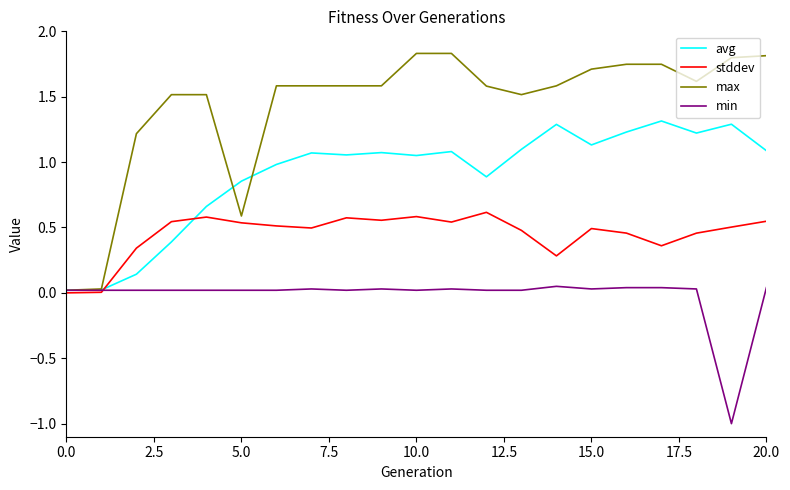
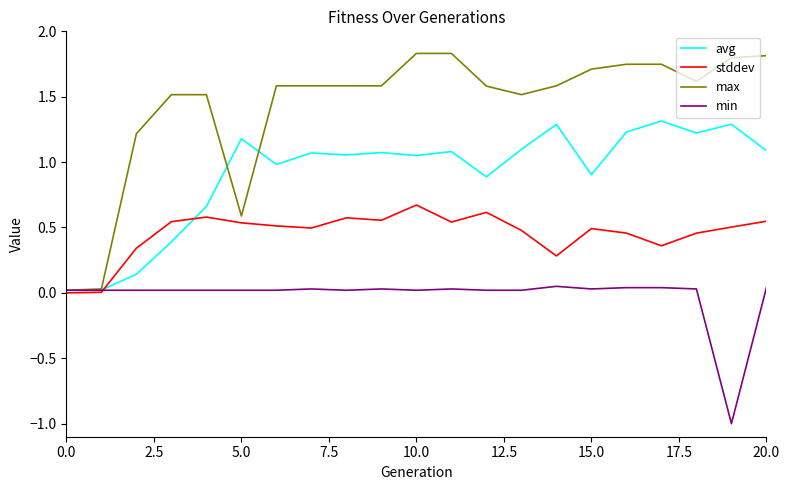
avg, 5.0: 0.85 -> 1.18
stddev, 10.0: 0.58 -> 0.67
avg, 15.0: 1.13 -> 0.90
